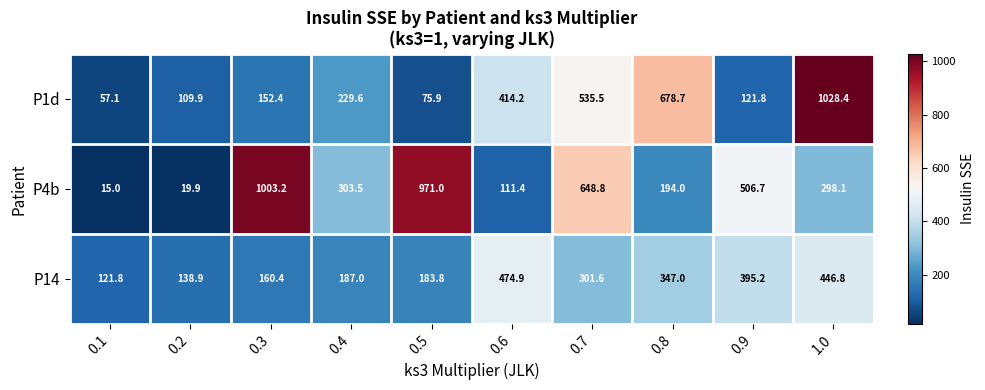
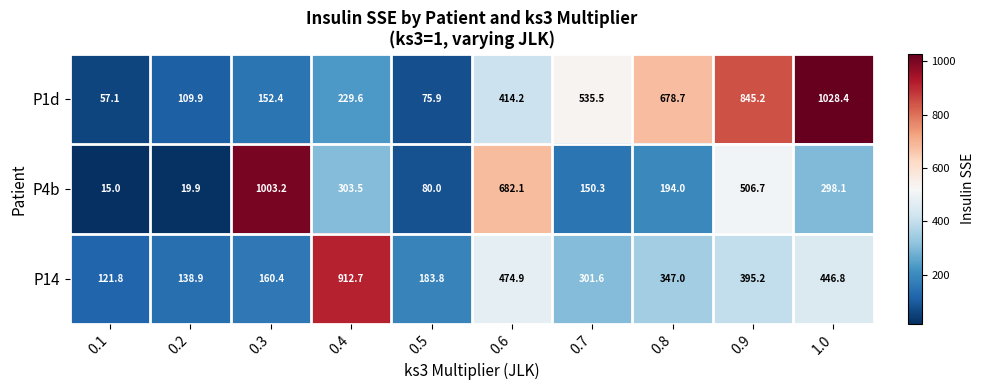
P1d, 0.9: 121.8 -> 845.2
P4b, 0.5: 971.0 -> 80.0
P4b, 0.6: 111.4 -> 682.1
P4b, 0.7: 648.8 -> 150.3
P14, 0.4: 187.0 -> 912.7
